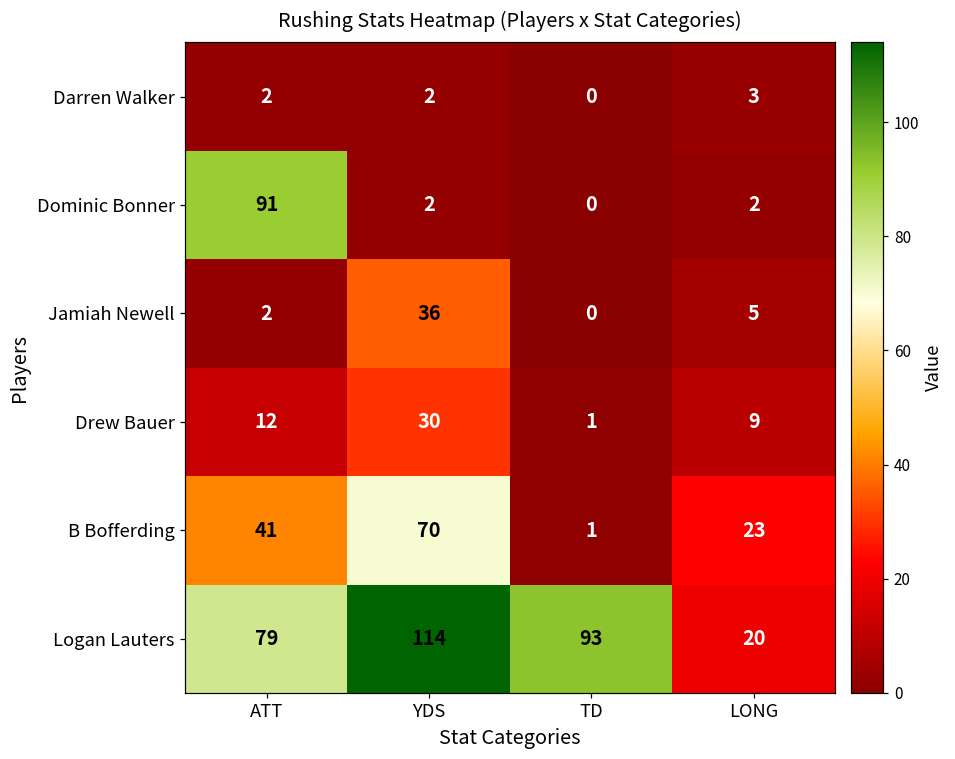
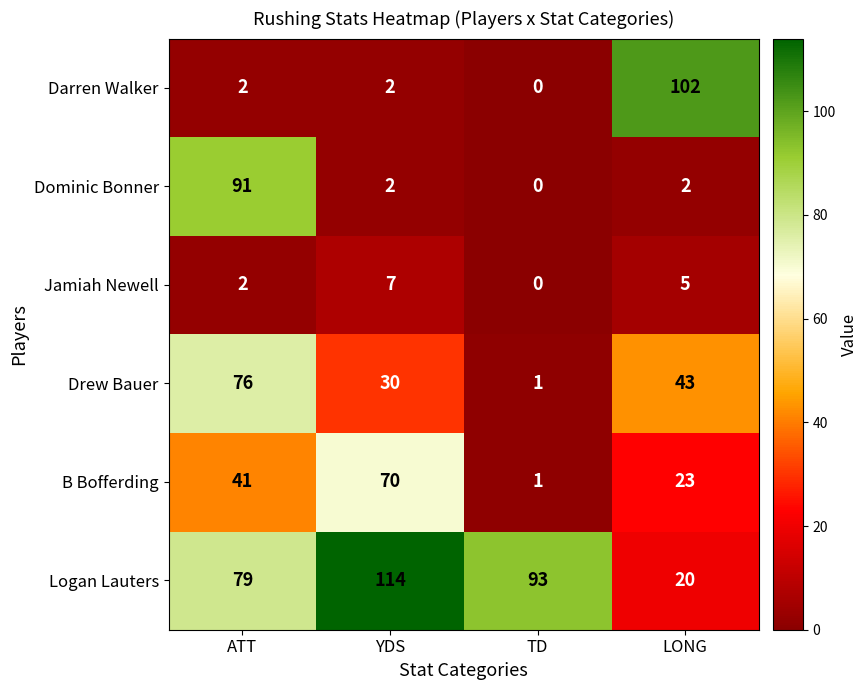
Darren Walker, LONG: 3 -> 102
Jamiah Newell, YDS: 36 -> 7
Drew Bauer, ATT: 12 -> 76
Drew Bauer, LONG: 9 -> 43
